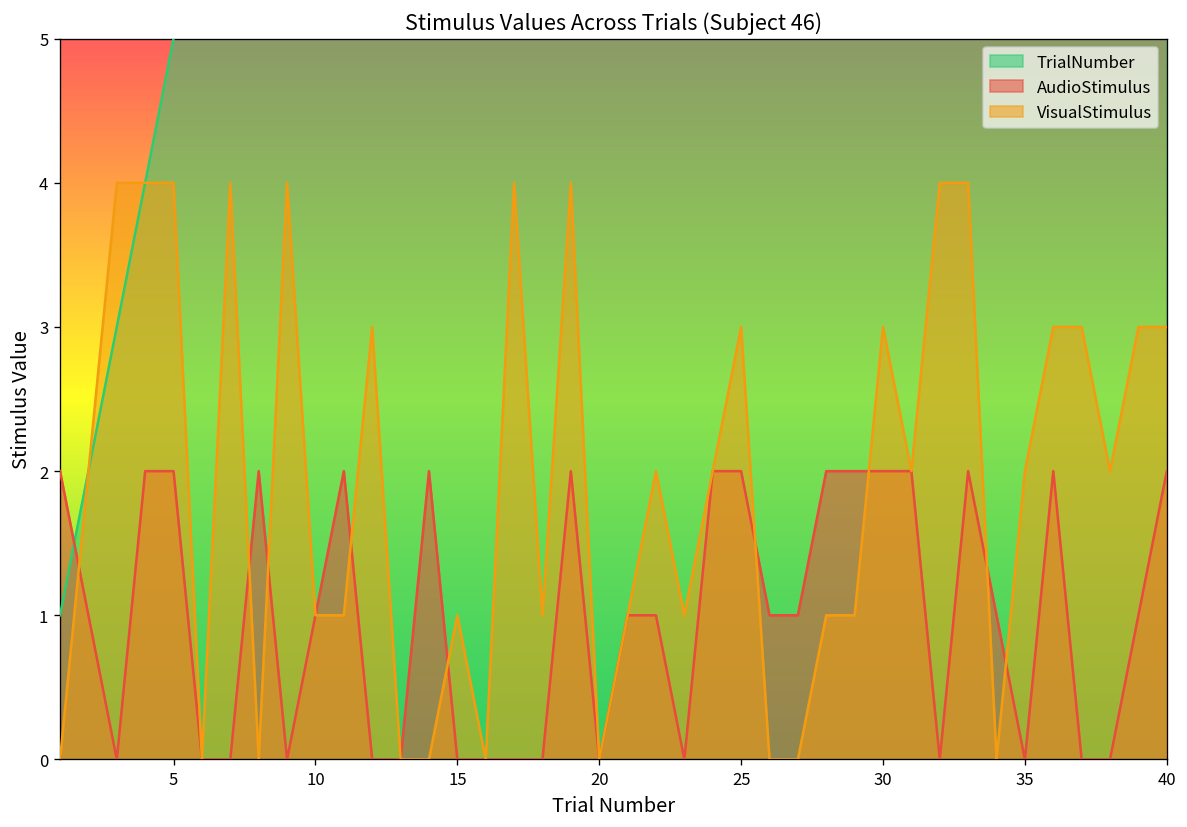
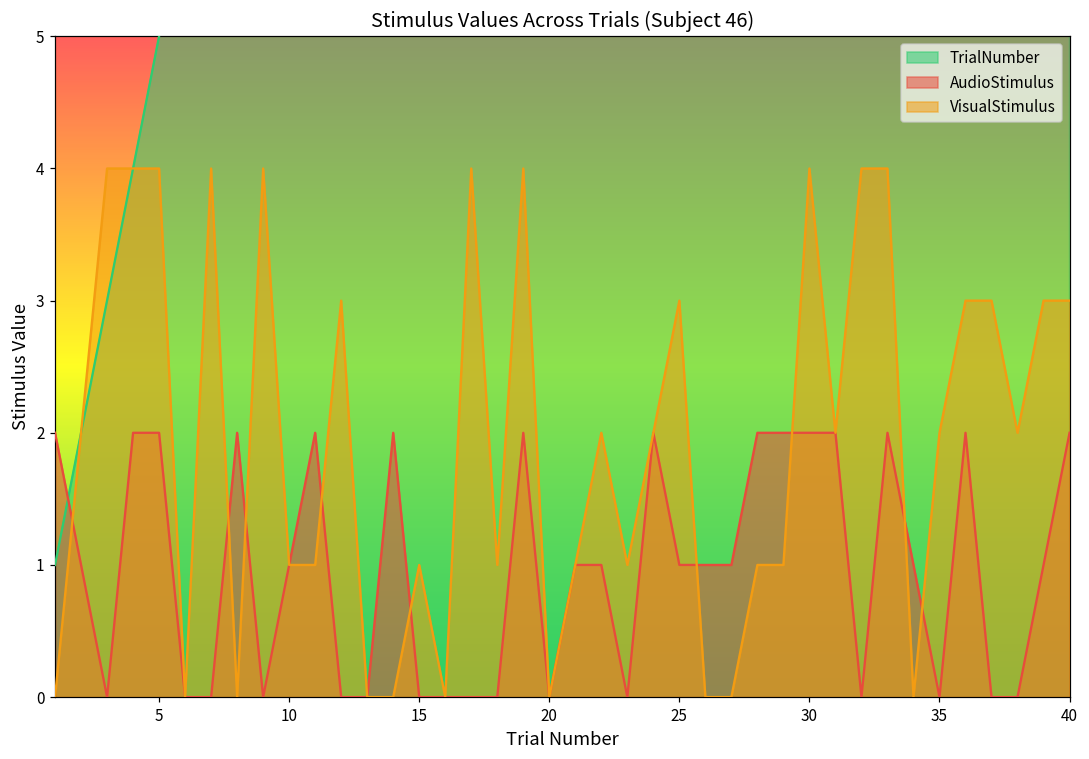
AudioStimulus, 25: 2 -> 1
VisualStimulus, 30: 3 -> 4
